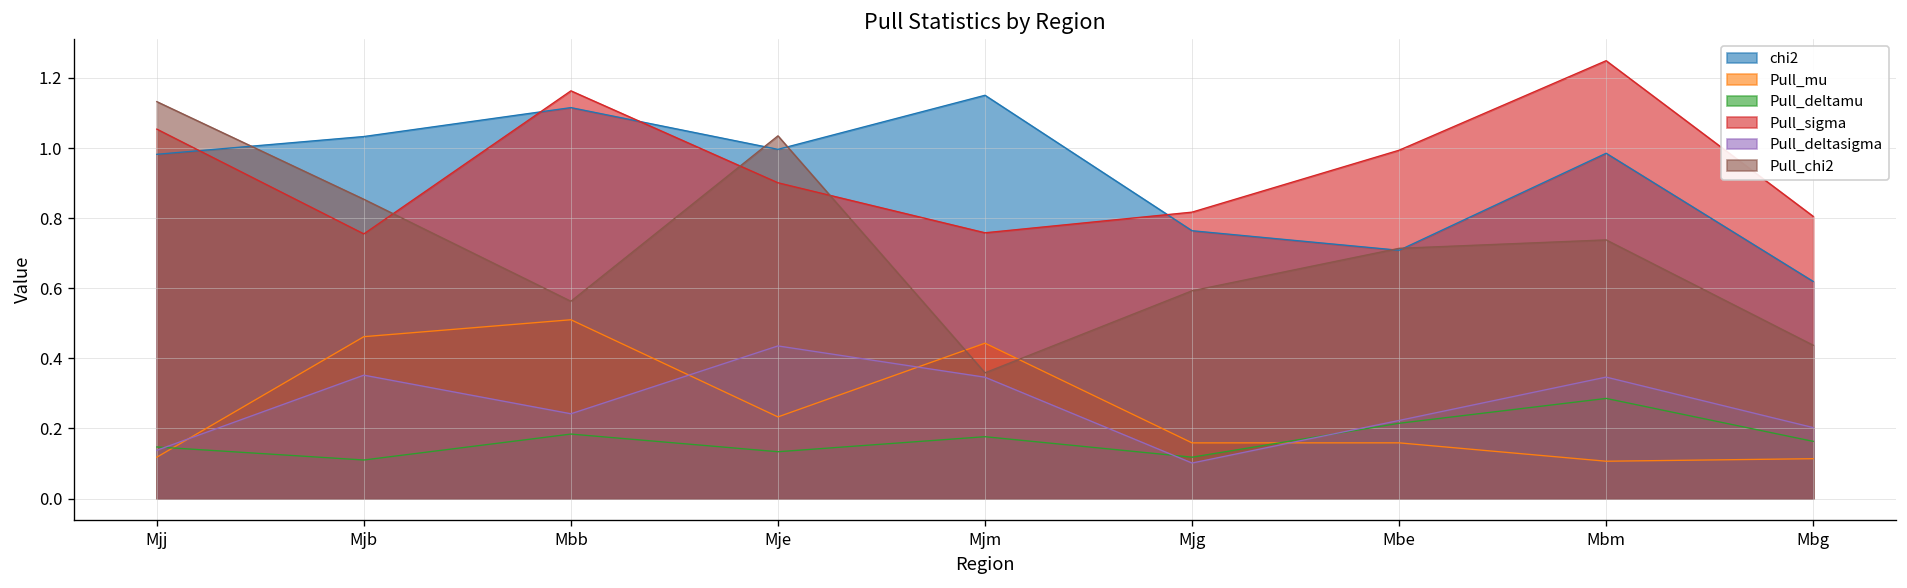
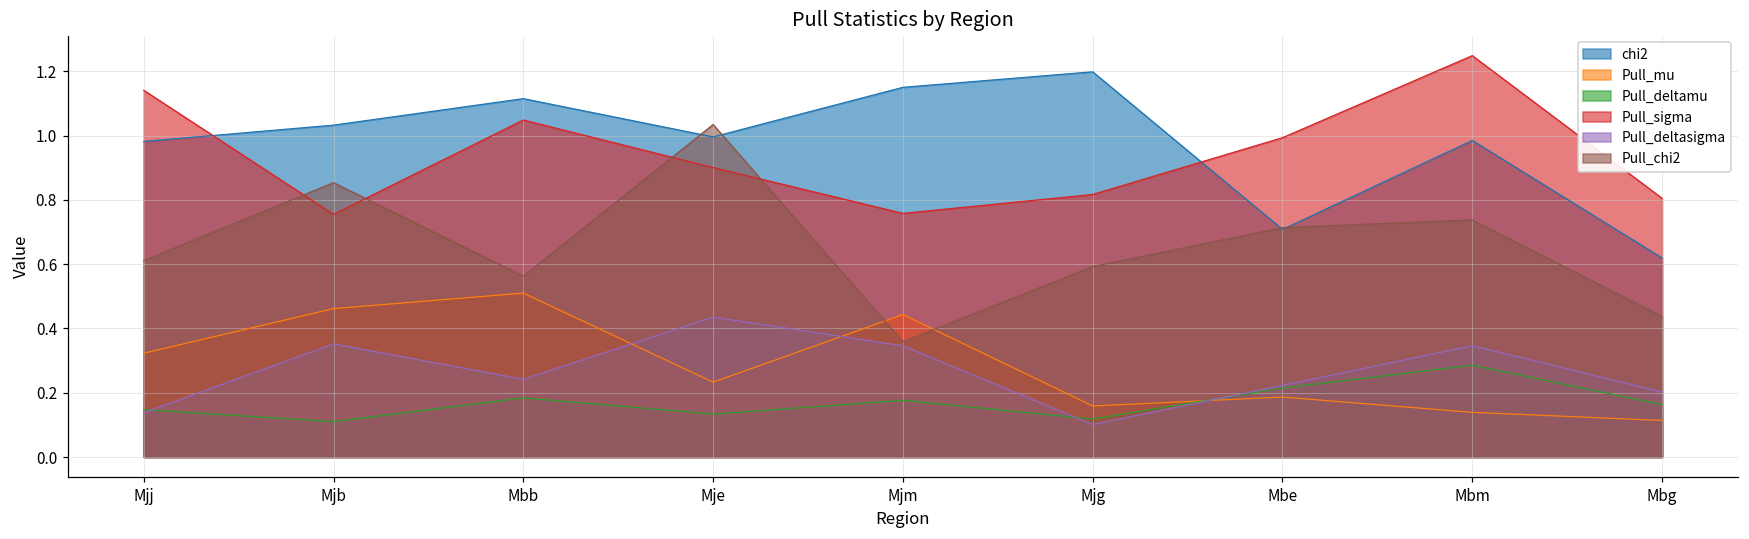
Pull_mu, Mjj: 0.12 -> 0.32
Pull_sigma, Mjj: 1.05 -> 1.14
Pull_chi2, Mjj: 1.13 -> 0.61
Pull_sigma, Mbb: 1.16 -> 1.05
chi2, Mjg: 0.76 -> 1.20
Pull_mu, Mbe: 0.16 -> 0.19
Pull_mu, Mbm: 0.11 -> 0.14
